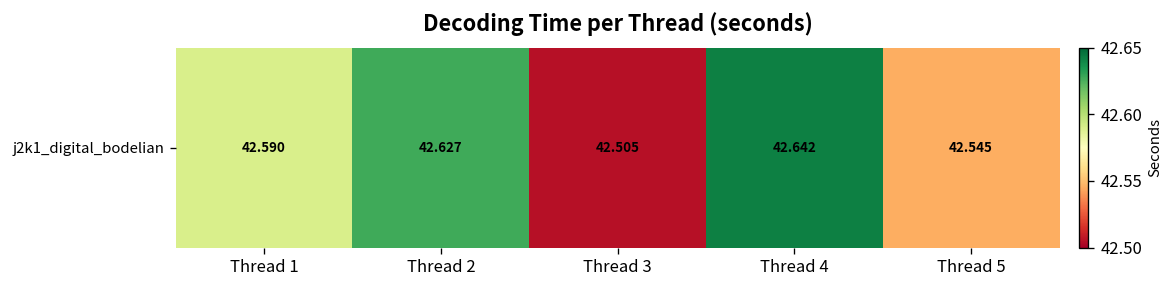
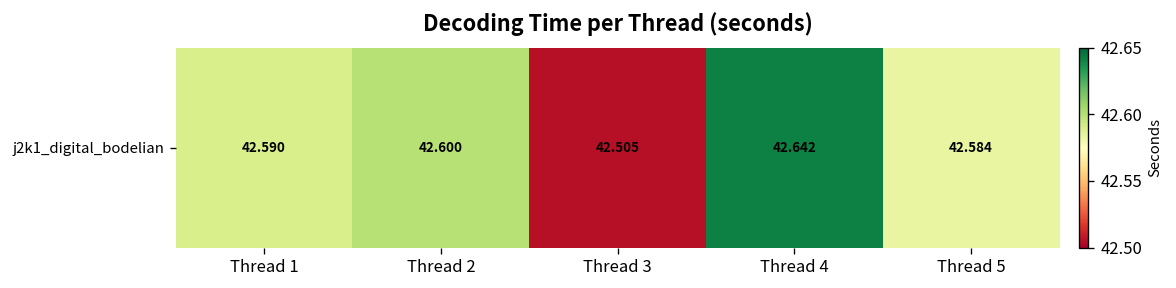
j2k1_digital_bodelian, Thread 2: 42.627 -> 42.600
j2k1_digital_bodelian, Thread 5: 42.545 -> 42.584
